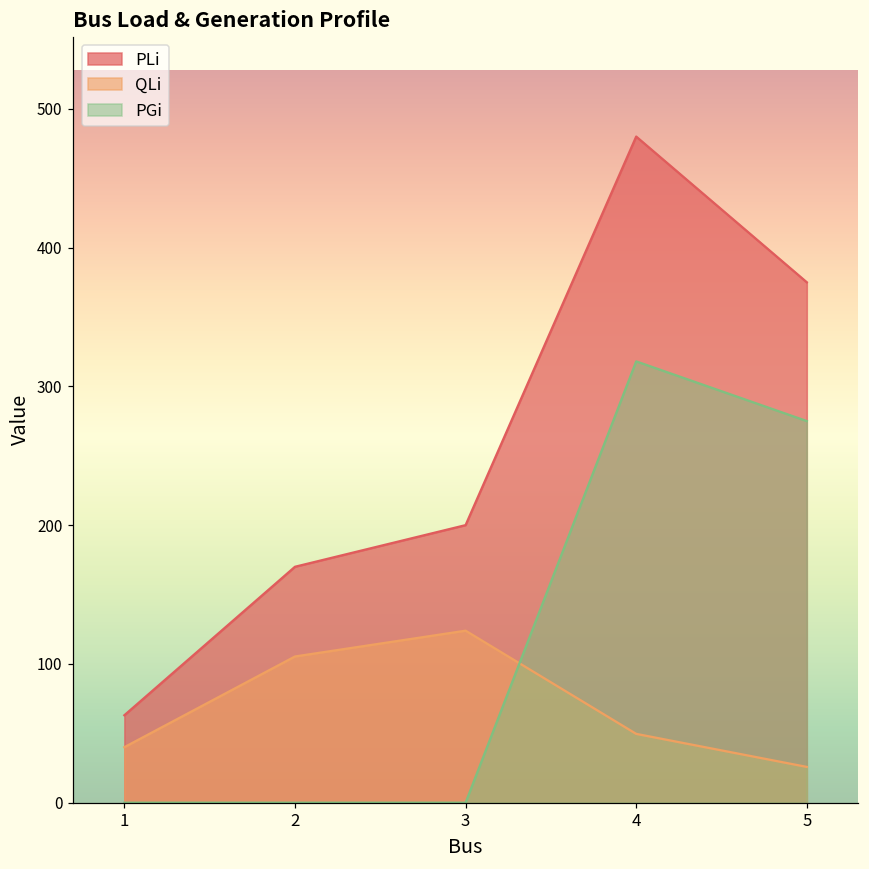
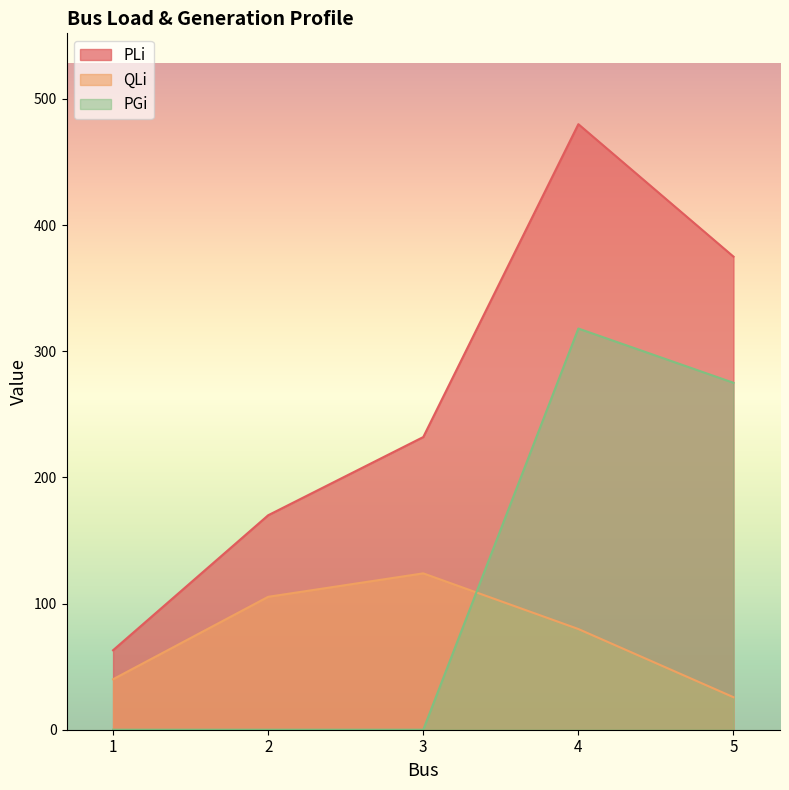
PLi, 3: 200 -> 232
QLi, 4: 50 -> 80
